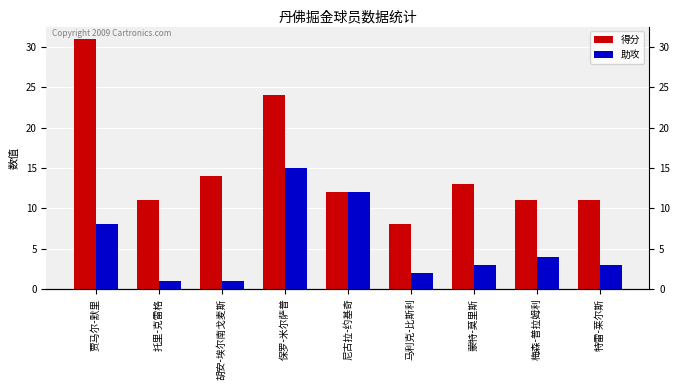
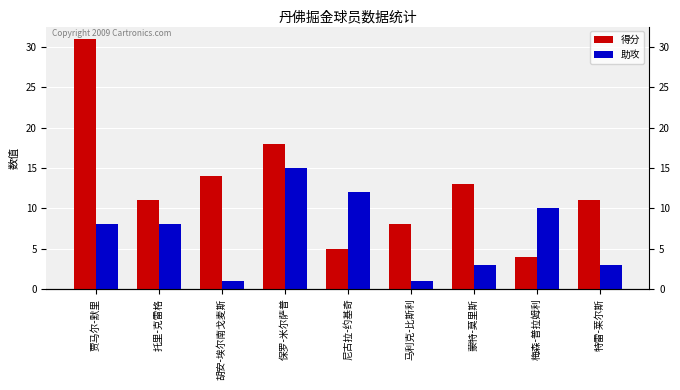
助攻, 托里-克雷格: 1 -> 8
得分, 保罗-米尔萨普: 24 -> 18
得分, 尼古拉-约基奇: 12 -> 5
助攻, 马利克-比斯利: 2 -> 1
得分, 梅森-普拉姆利: 11 -> 4
助攻, 梅森-普拉姆利: 4 -> 10
